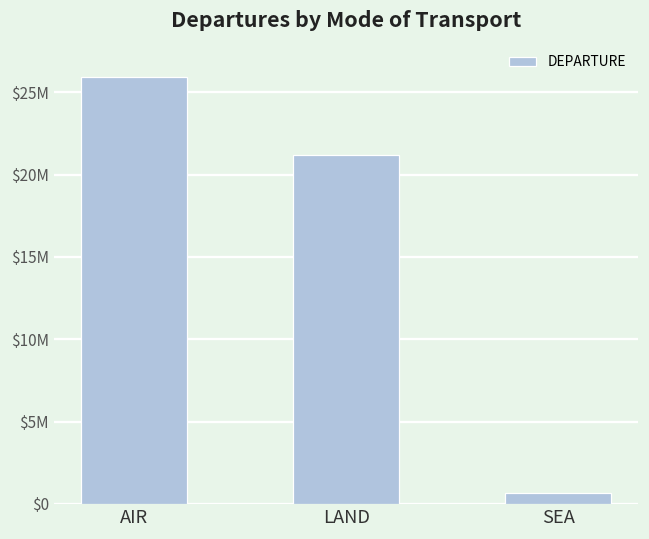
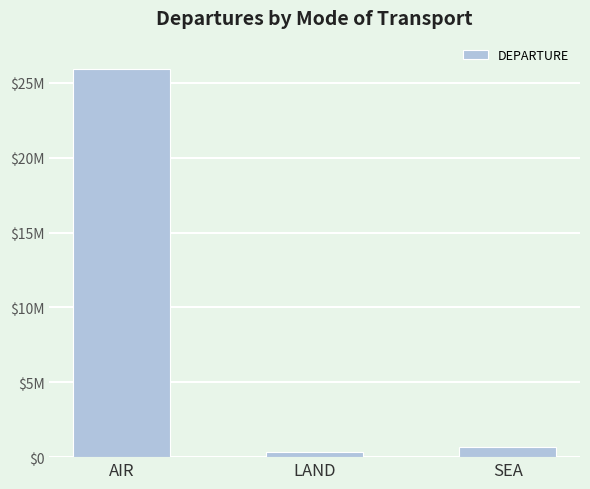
LAND: $21200000 -> $300000
